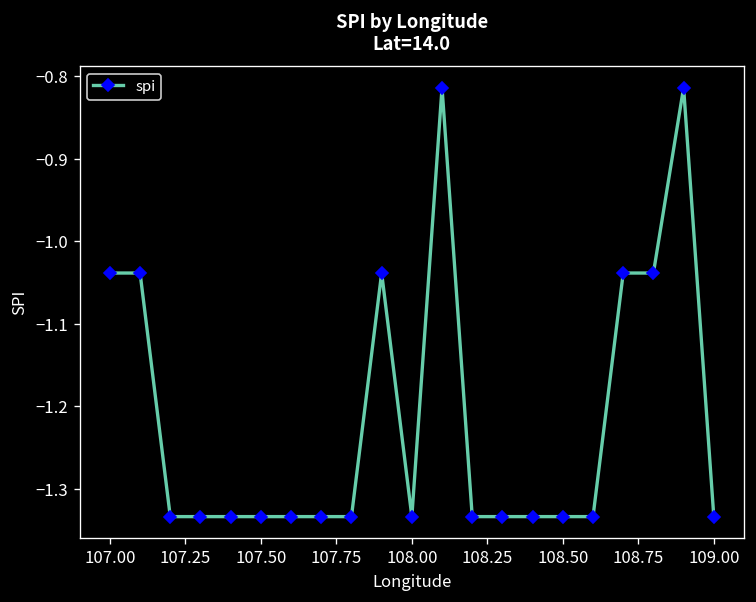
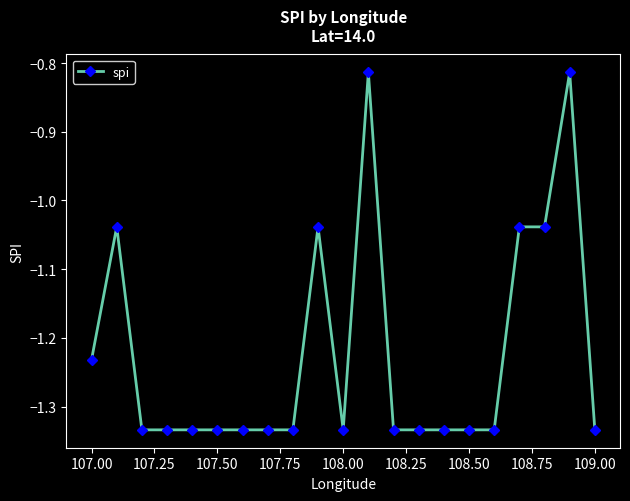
107.00: -1.04 -> -1.23
